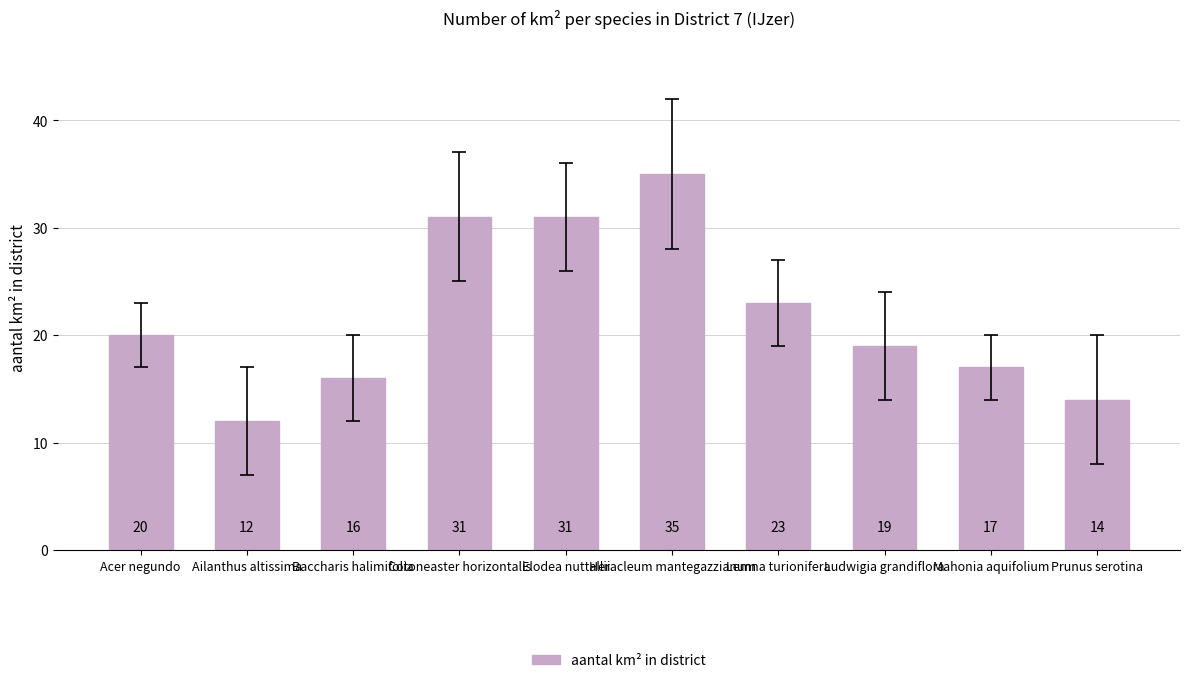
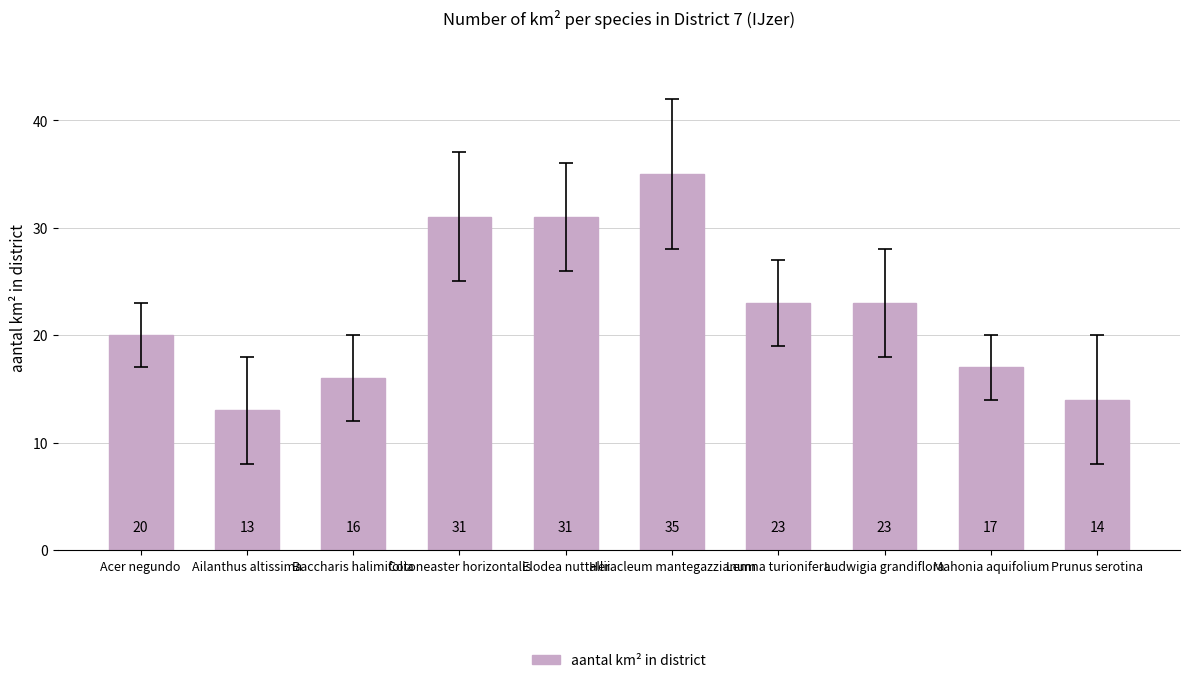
aantal km² in district, Ailanthus altissima: 12 -> 13
aantal km² in district, Ludwigia grandiflora: 19 -> 23
